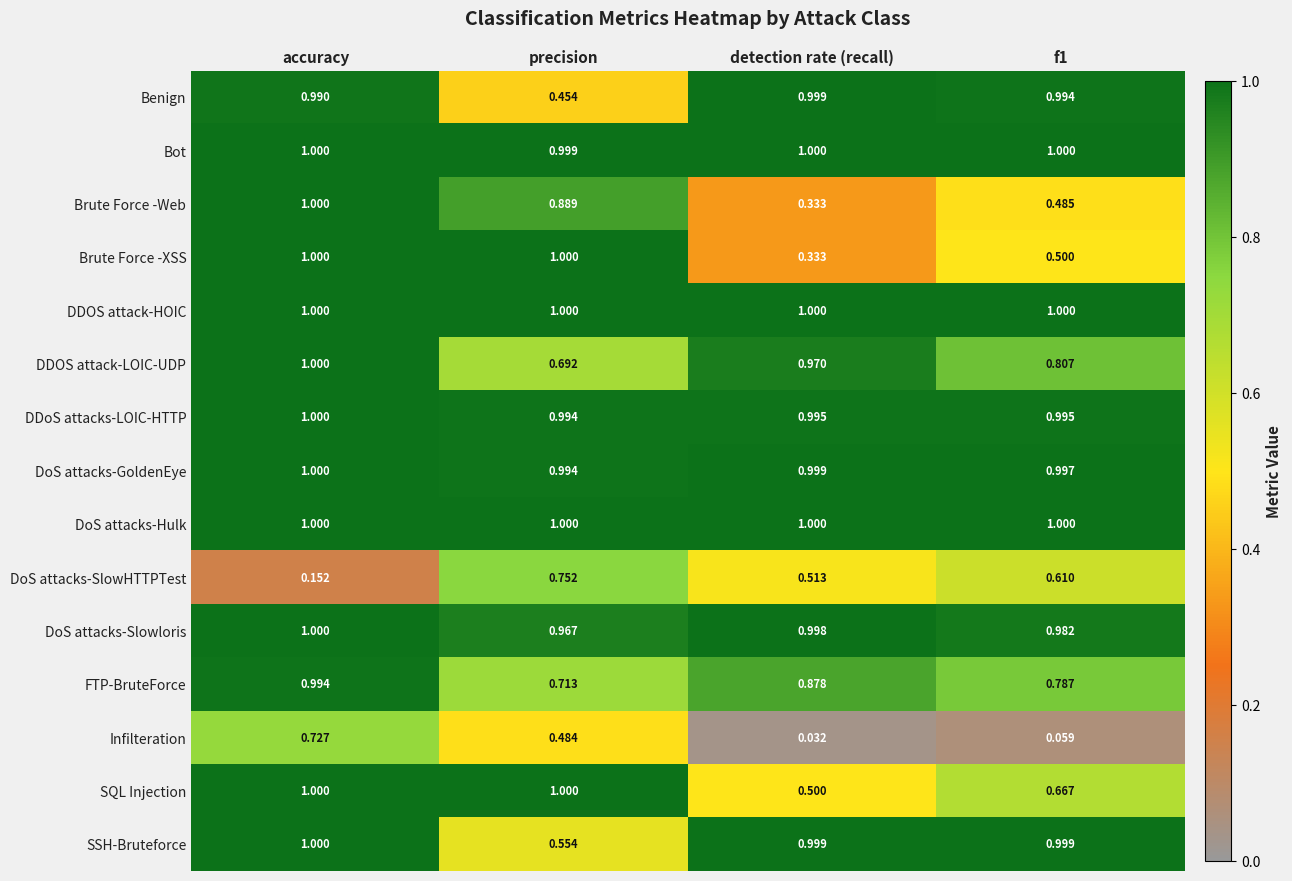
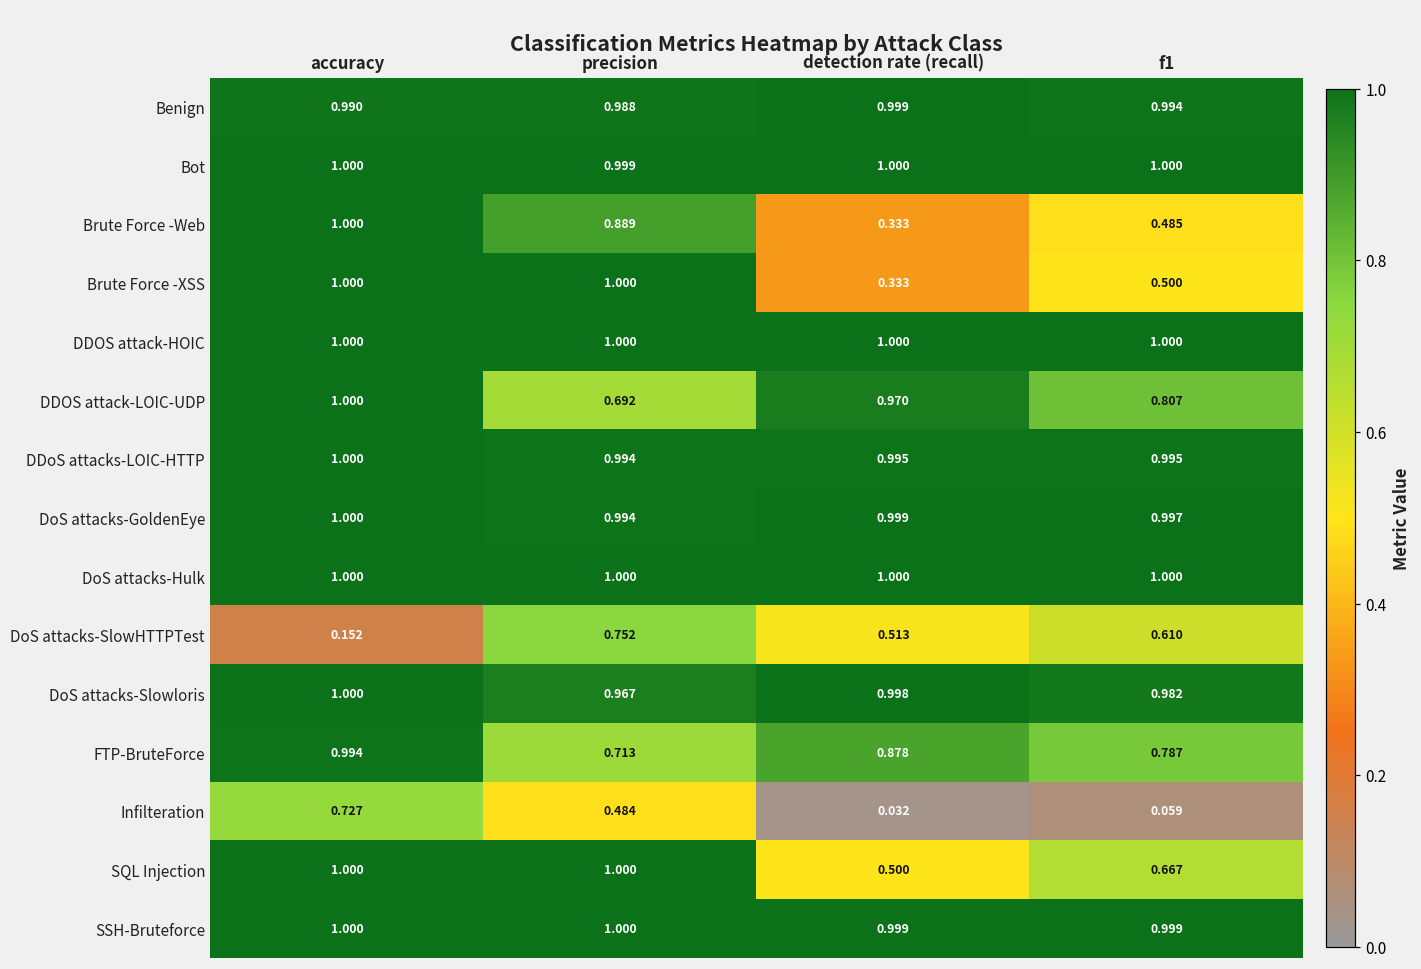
Benign, precision: 0.454 -> 0.988
SSH-Bruteforce, precision: 0.554 -> 1.000
